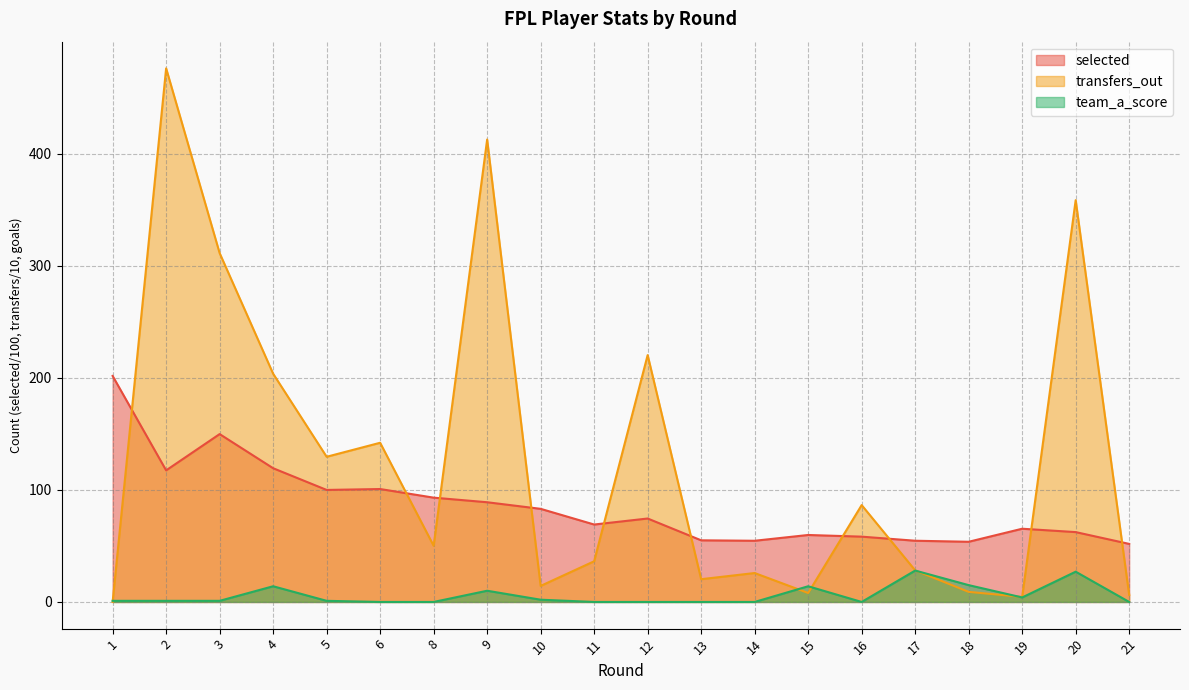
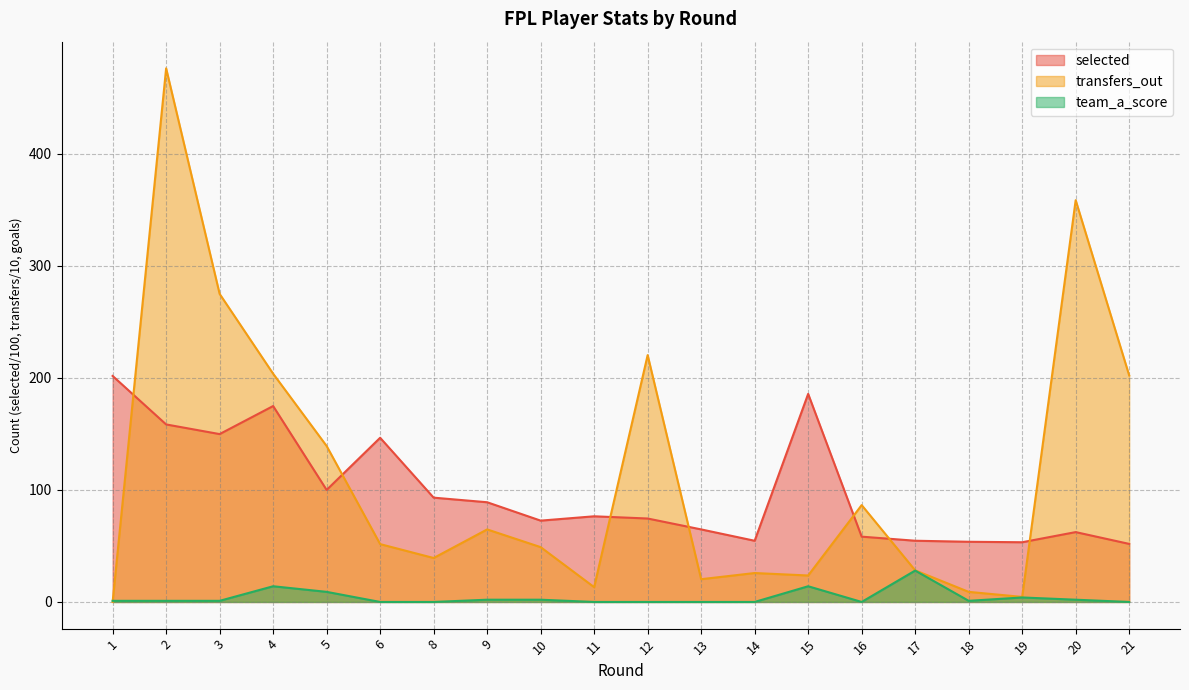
selected, 2: 117 -> 158
transfers_out, 3: 311 -> 275
selected, 4: 119 -> 175
transfers_out, 5: 130 -> 139
team_a_score, 5: 1 -> 9
selected, 6: 101 -> 146
transfers_out, 6: 142 -> 52
transfers_out, 8: 50 -> 39
transfers_out, 9: 413 -> 65
team_a_score, 9: 10 -> 2
selected, 10: 83 -> 73
transfers_out, 10: 14 -> 49
selected, 11: 69 -> 76
transfers_out, 11: 36 -> 13
selected, 13: 55 -> 65
selected, 15: 60 -> 186
transfers_out, 15: 8 -> 24
team_a_score, 18: 15 -> 1
selected, 19: 65 -> 53
team_a_score, 20: 27 -> 2
transfers_out, 21: 6 -> 202
